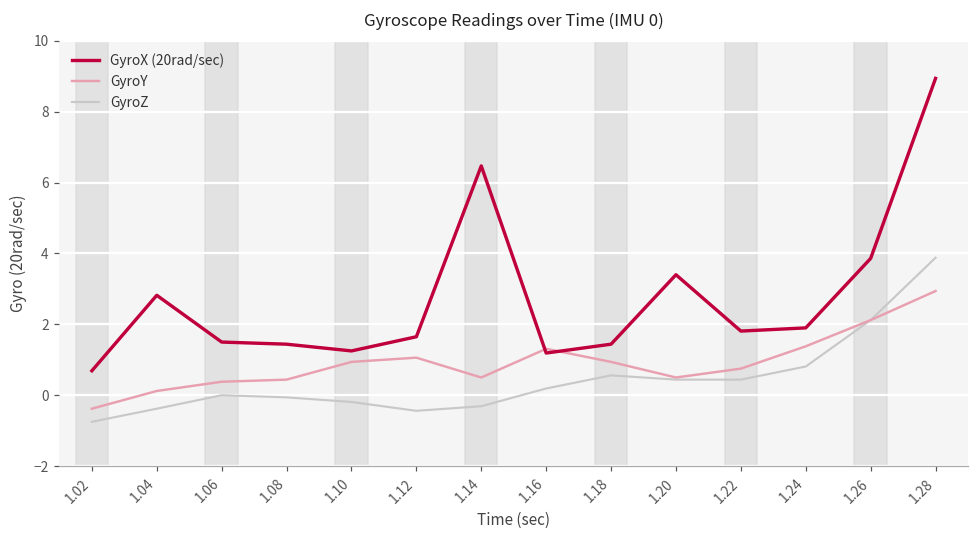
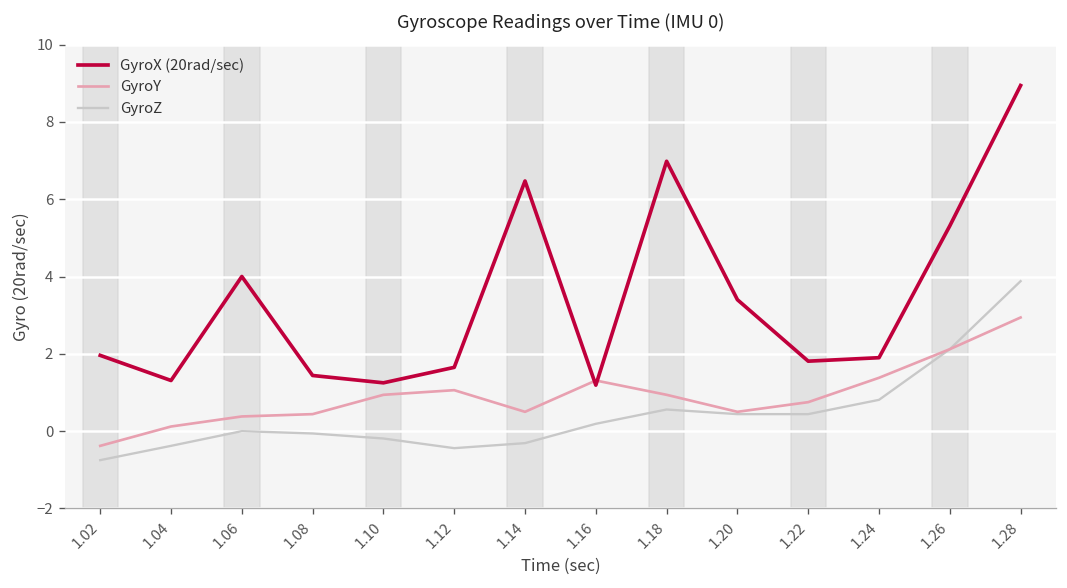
GyroX (20rad/sec), 1.02: 0.7 -> 2.0
GyroX (20rad/sec), 1.04: 2.8 -> 1.3
GyroX (20rad/sec), 1.06: 1.5 -> 4.0
GyroX (20rad/sec), 1.18: 1.4 -> 7.0
GyroX (20rad/sec), 1.26: 3.9 -> 5.3
